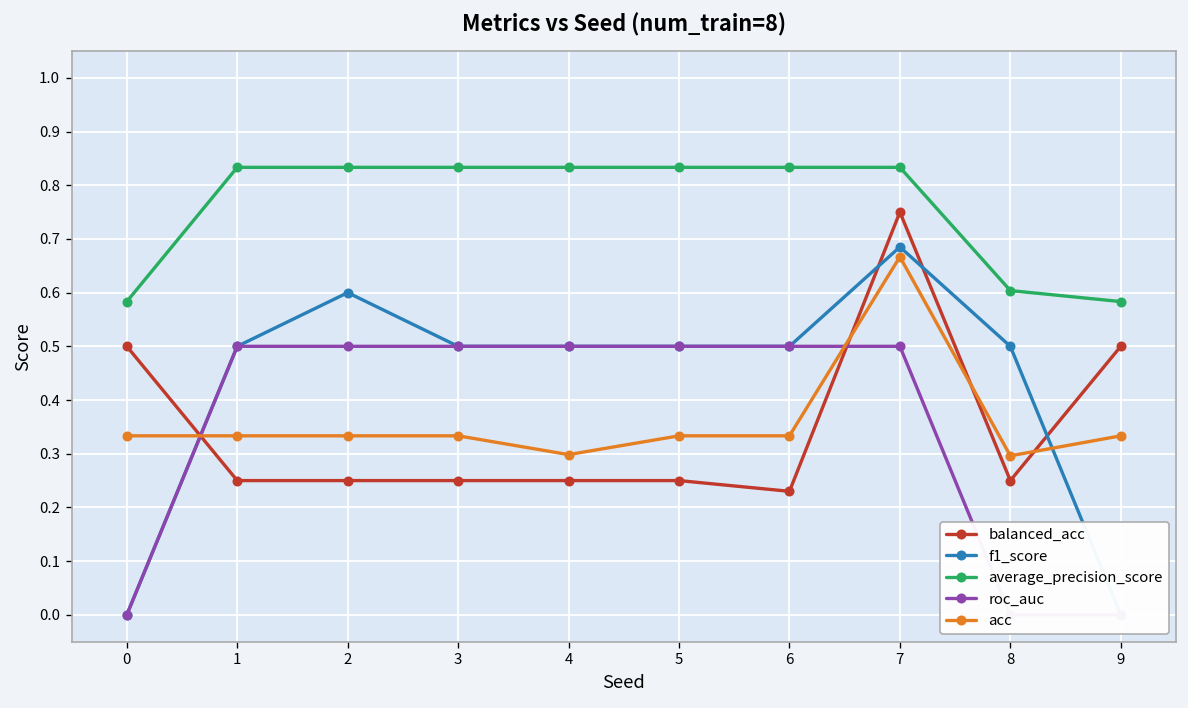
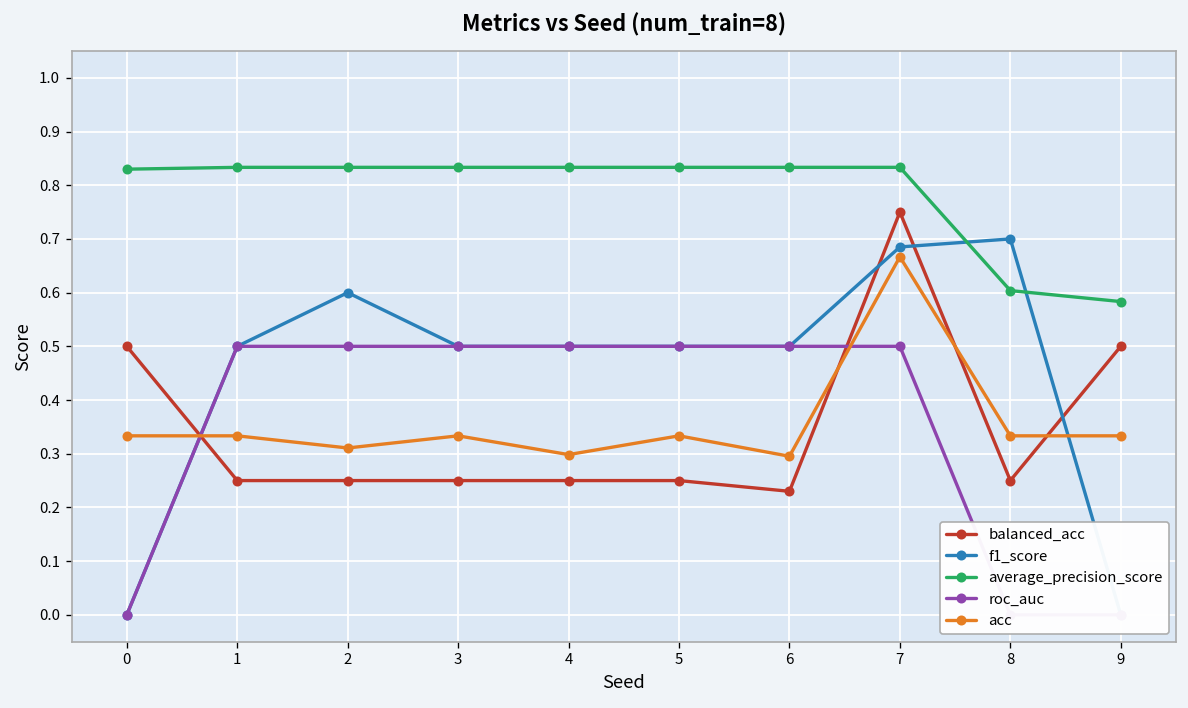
average_precision_score, 0: 0.58 -> 0.83
acc, 2: 0.33 -> 0.31
acc, 6: 0.33 -> 0.30
f1_score, 8: 0.5 -> 0.7
acc, 8: 0.30 -> 0.33
